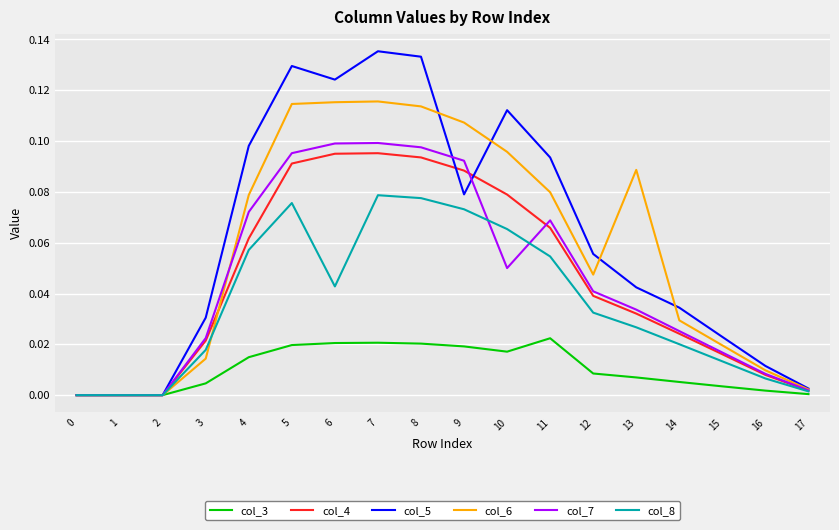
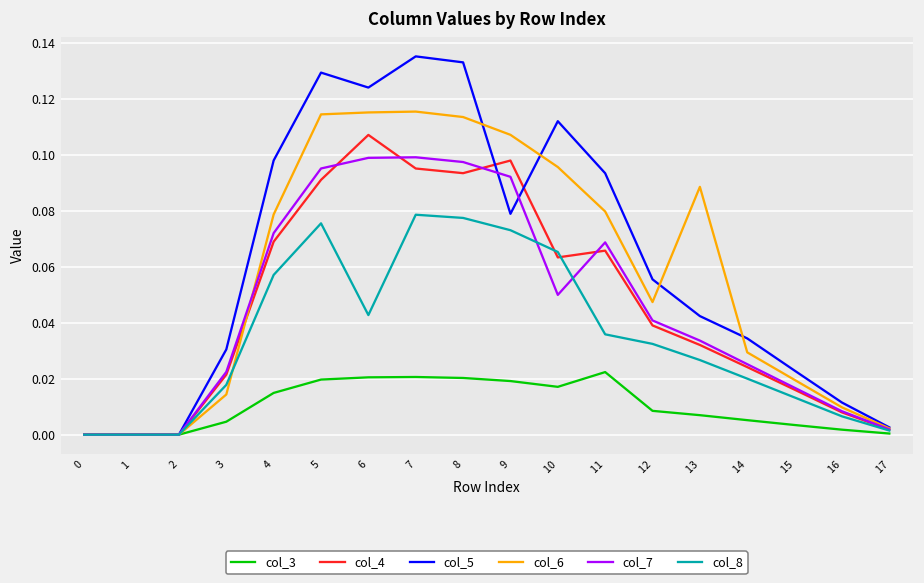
col_4, 4: 0.062 -> 0.069
col_4, 6: 0.095 -> 0.107
col_4, 9: 0.088 -> 0.098
col_4, 10: 0.079 -> 0.063
col_8, 11: 0.055 -> 0.036
